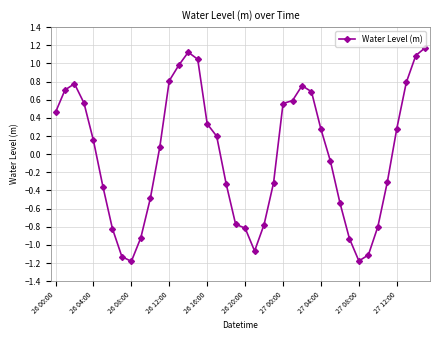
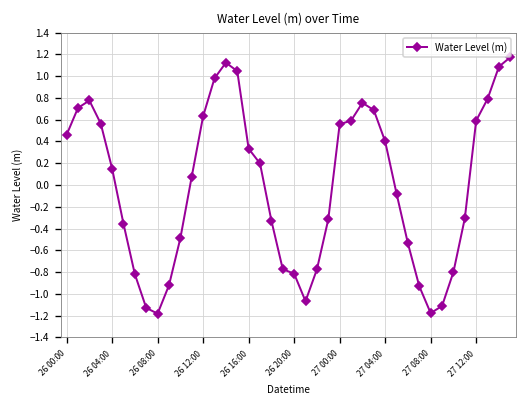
26 12:00: 0.8 -> 0.6
27 04:00: 0.3 -> 0.4
27 12:00: 0.3 -> 0.6
